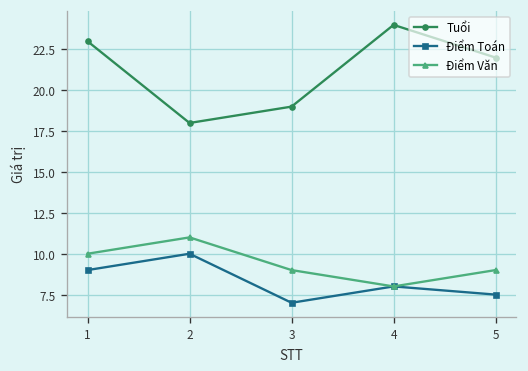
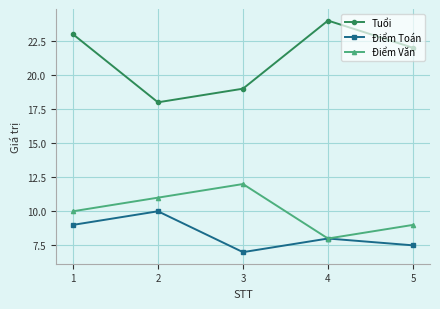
Điểm Văn, 3: 9 -> 12
